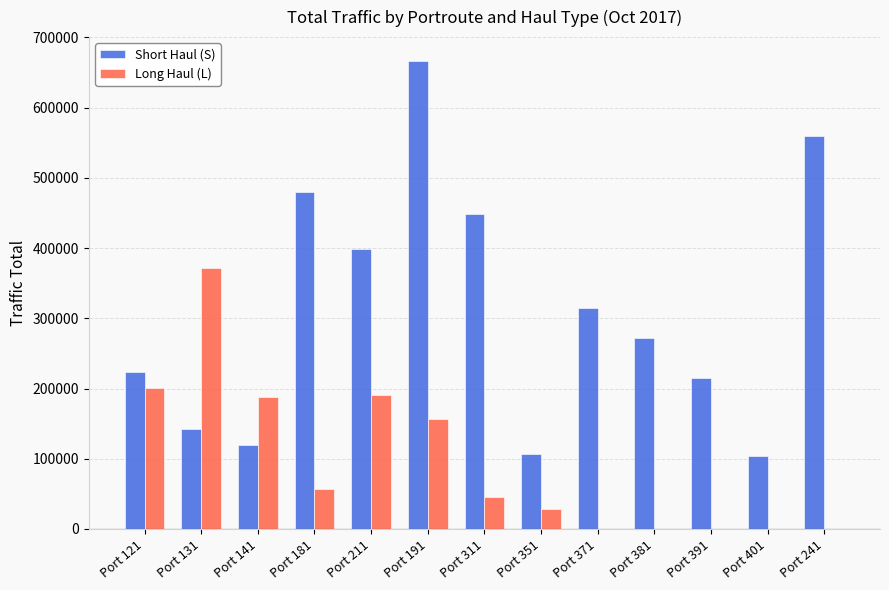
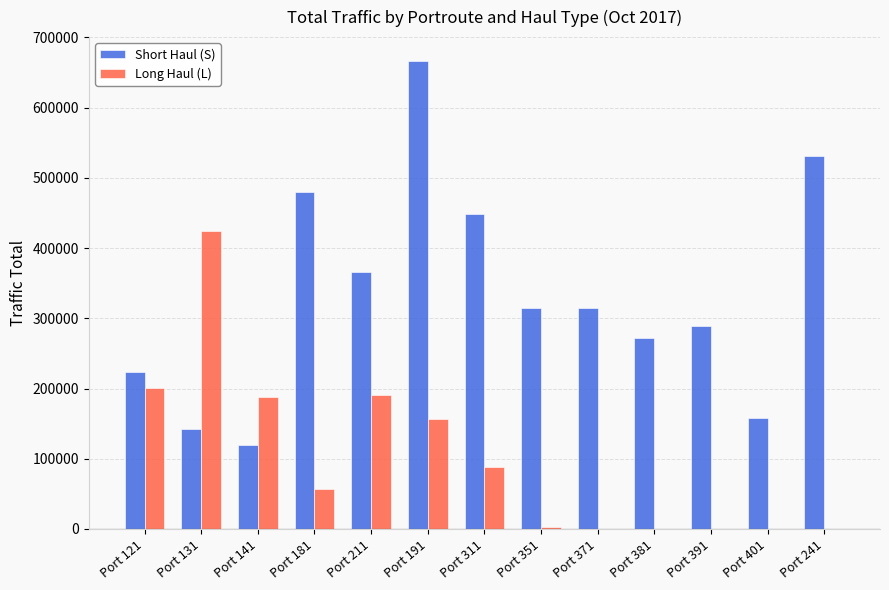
Long Haul (L), Port 131: 370000 -> 420000
Short Haul (S), Port 211: 400000 -> 370000
Long Haul (L), Port 311: 50000 -> 90000
Short Haul (S), Port 351: 110000 -> 320000
Long Haul (L), Port 351: 30000 -> 0
Short Haul (S), Port 391: 210000 -> 290000
Short Haul (S), Port 401: 100000 -> 160000
Short Haul (S), Port 241: 560000 -> 530000
